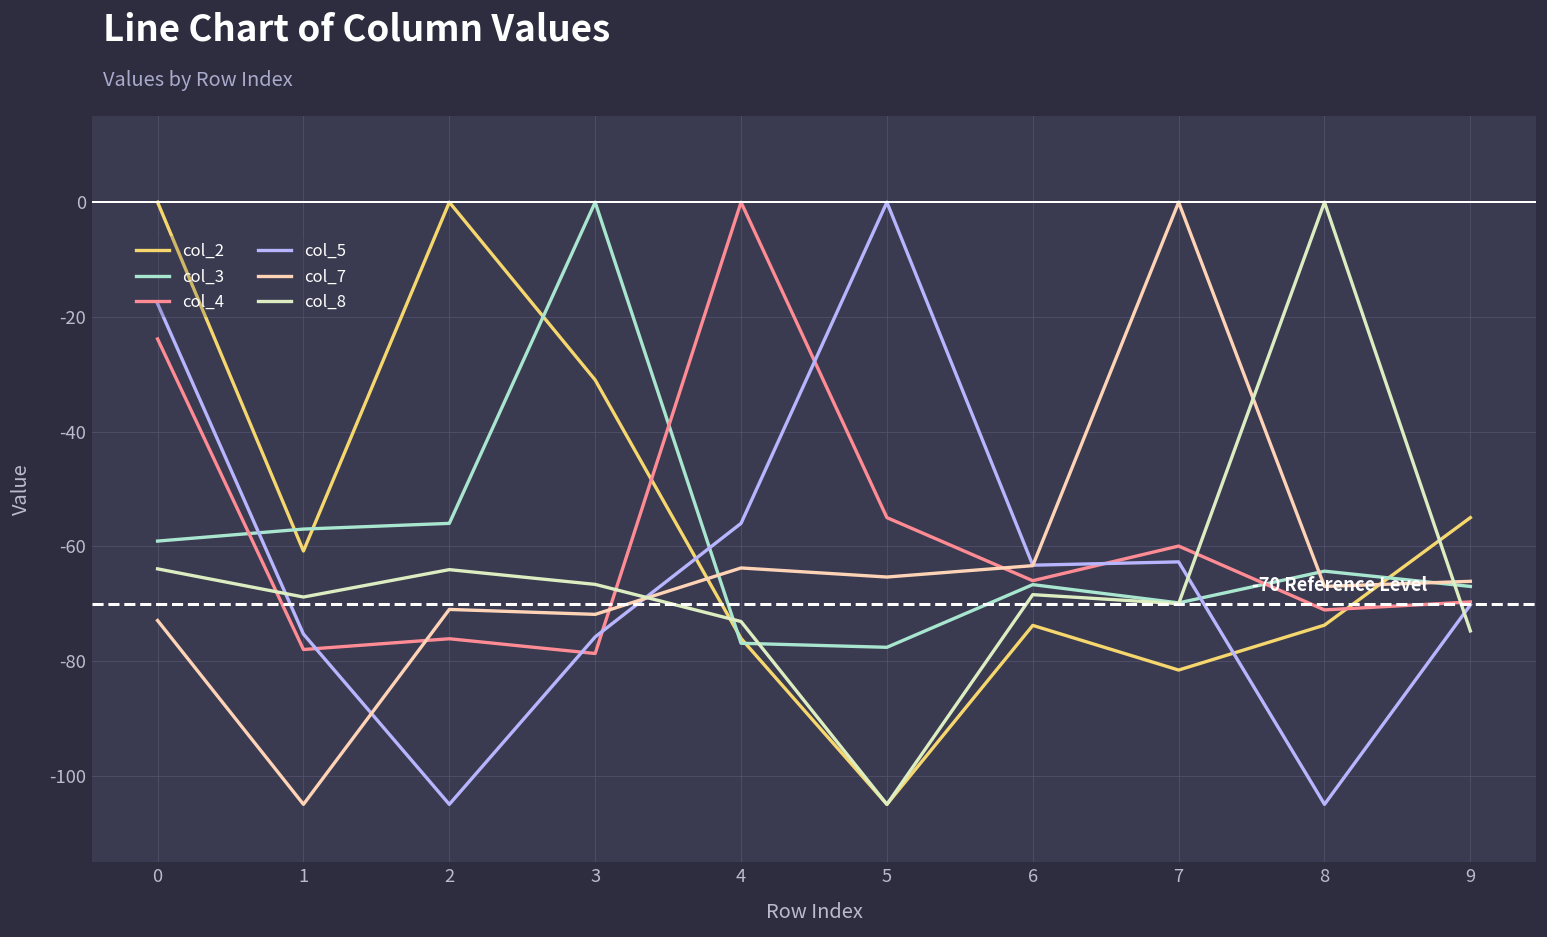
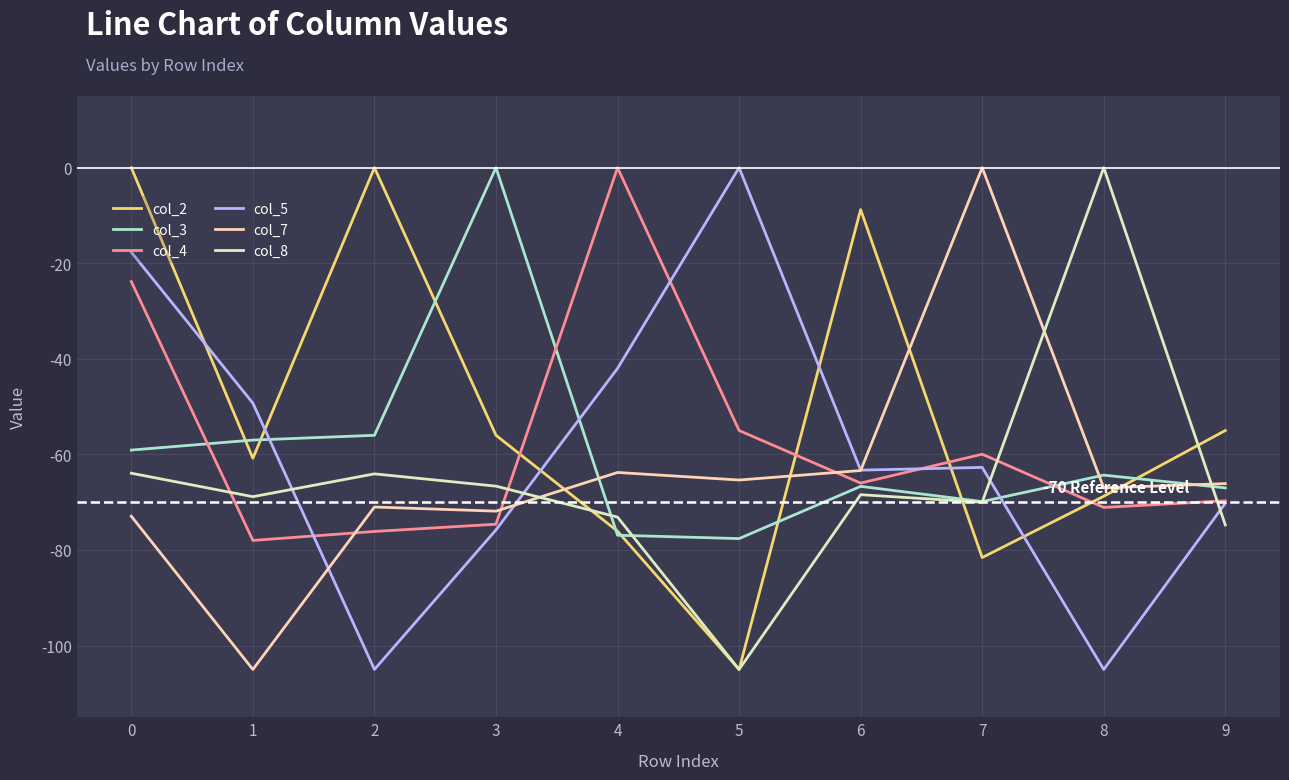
col_5, 1: -75 -> -49
col_2, 3: -31 -> -56
col_4, 3: -79 -> -75
col_5, 4: -56 -> -42
col_2, 6: -74 -> -9
col_2, 8: -74 -> -69
